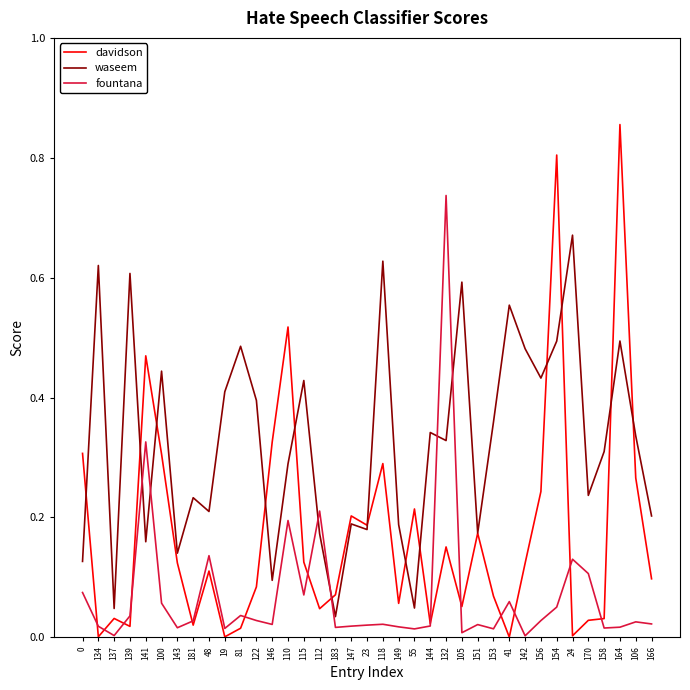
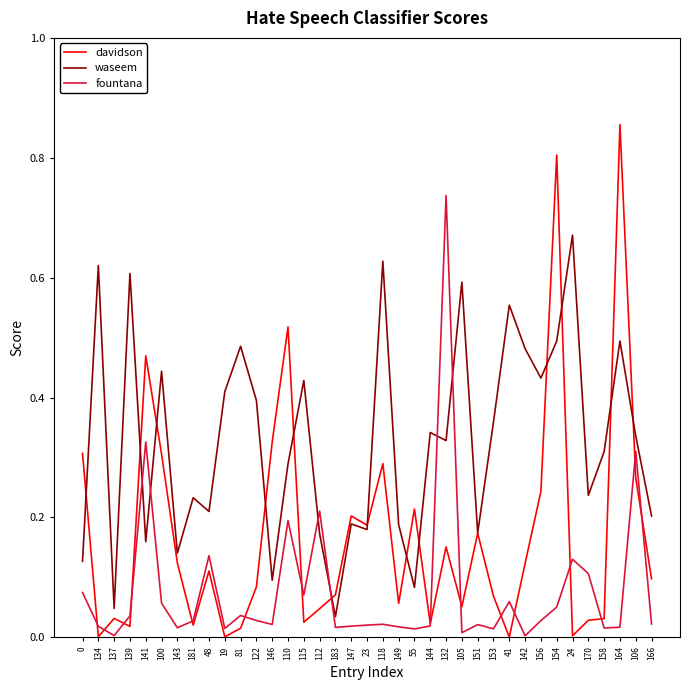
davidson, 115: 0.13 -> 0.03
waseem, 55: 0.05 -> 0.08
fountana, 106: 0.03 -> 0.31
